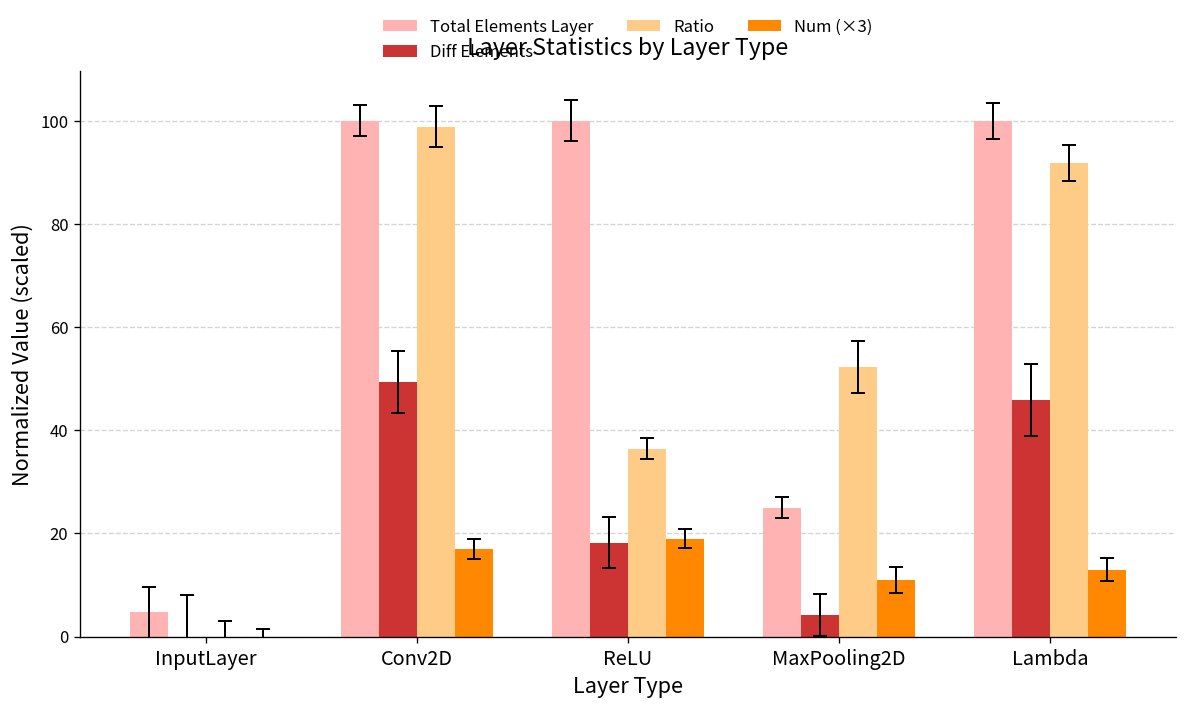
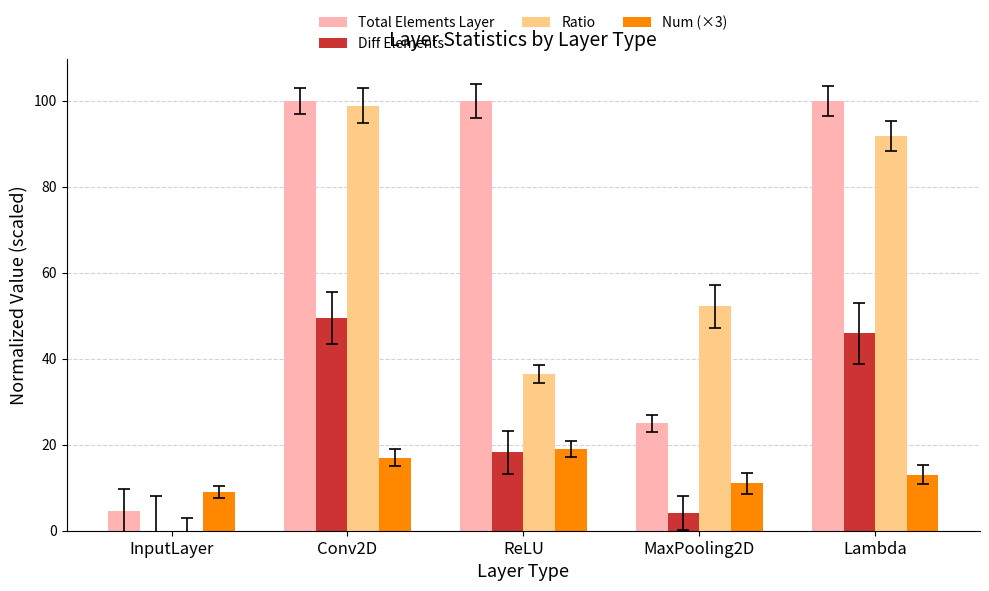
Num (×3), InputLayer: 0 -> 9
